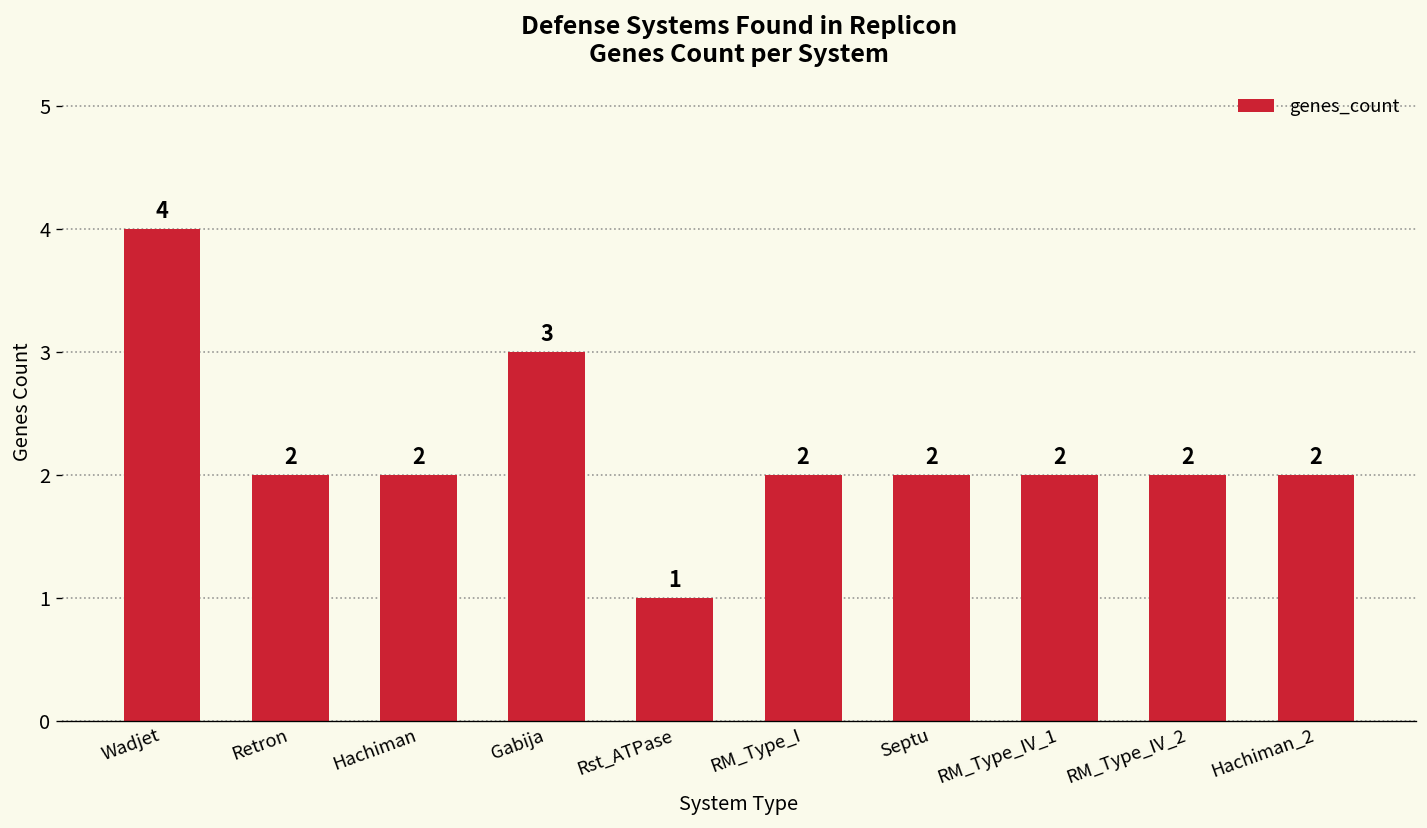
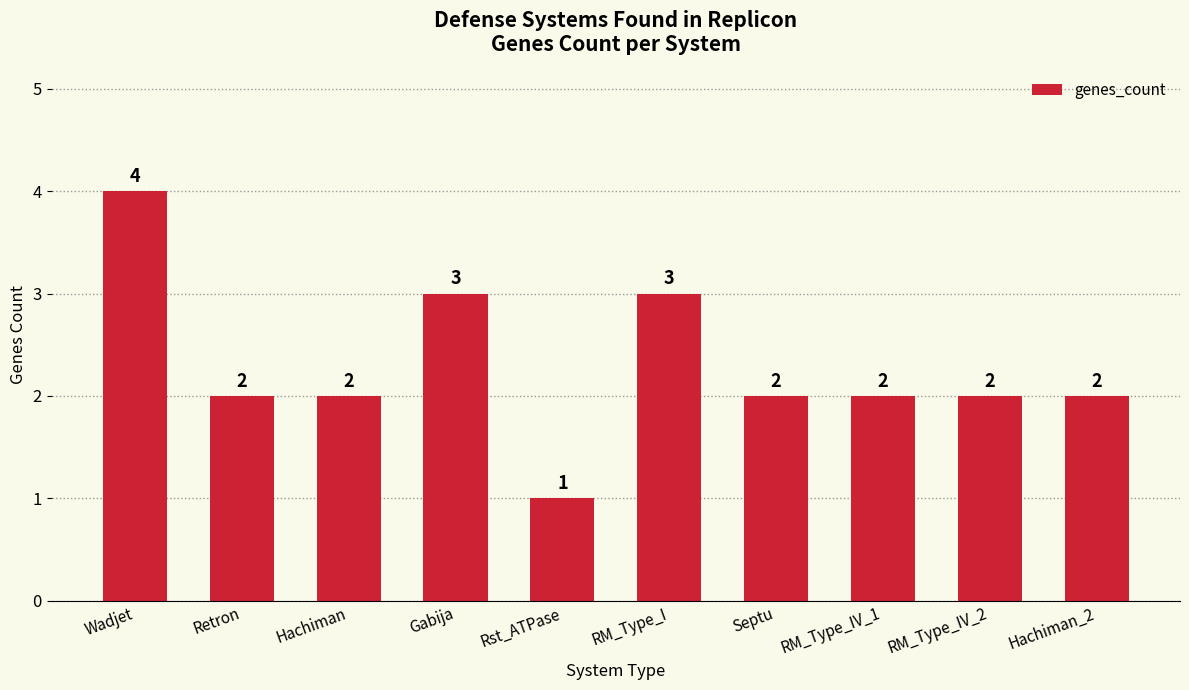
RM_Type_I: 2 -> 3
